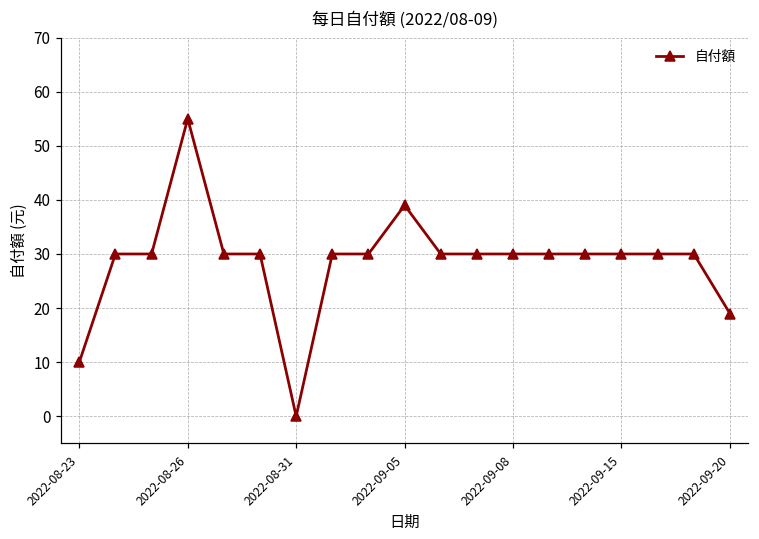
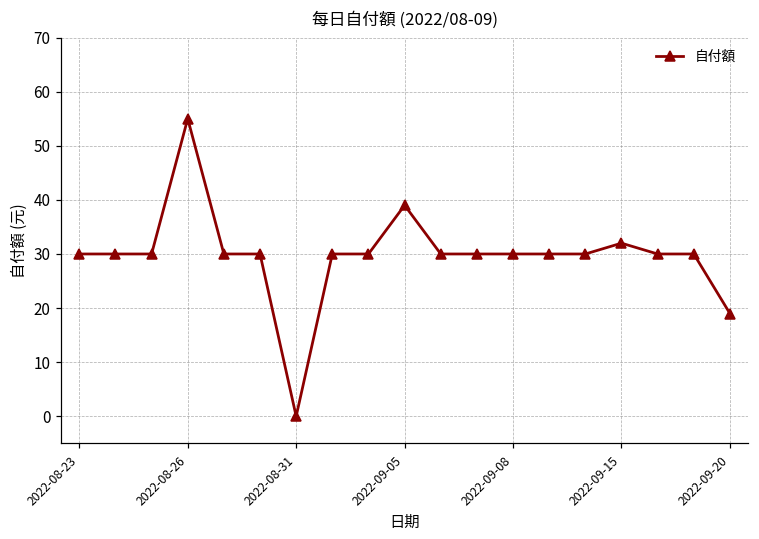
2022-08-23: 10 -> 30
2022-09-15: 30 -> 32
